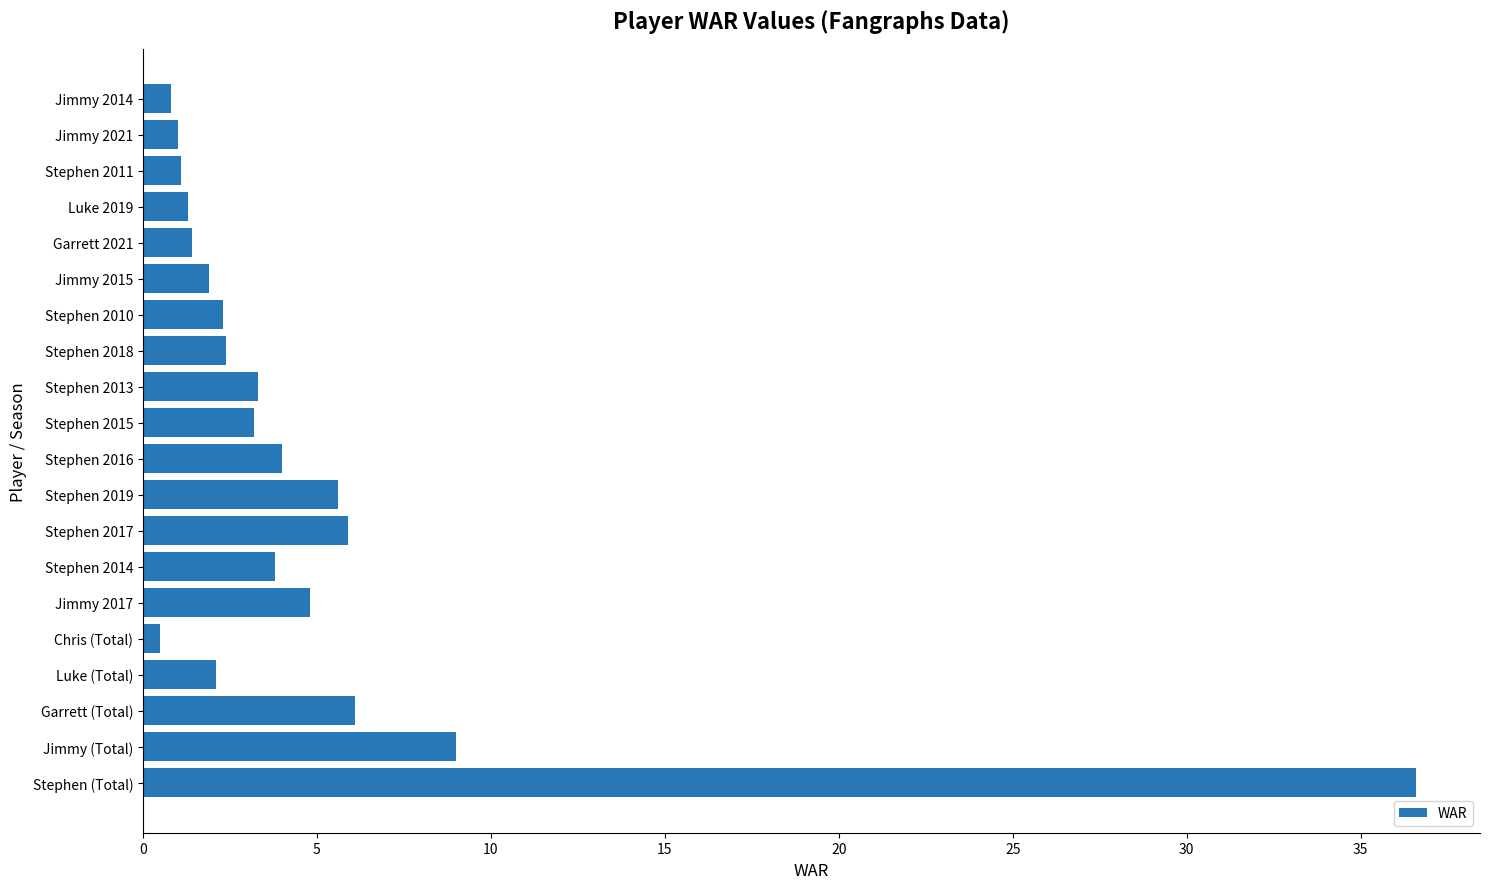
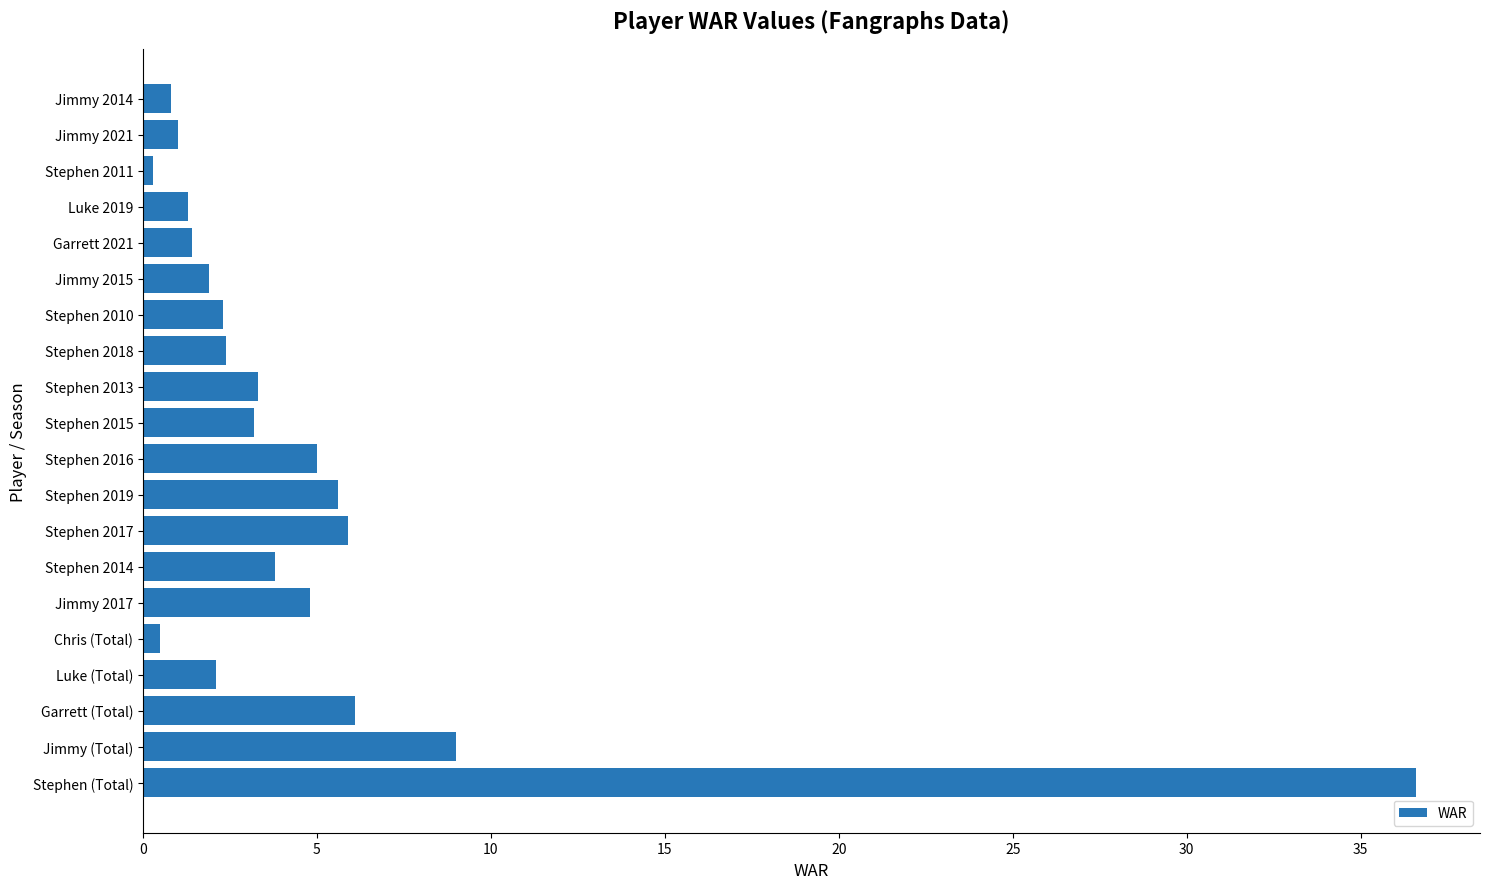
Stephen 2011: 1.1 -> 0.3
Stephen 2016: 4 -> 5
